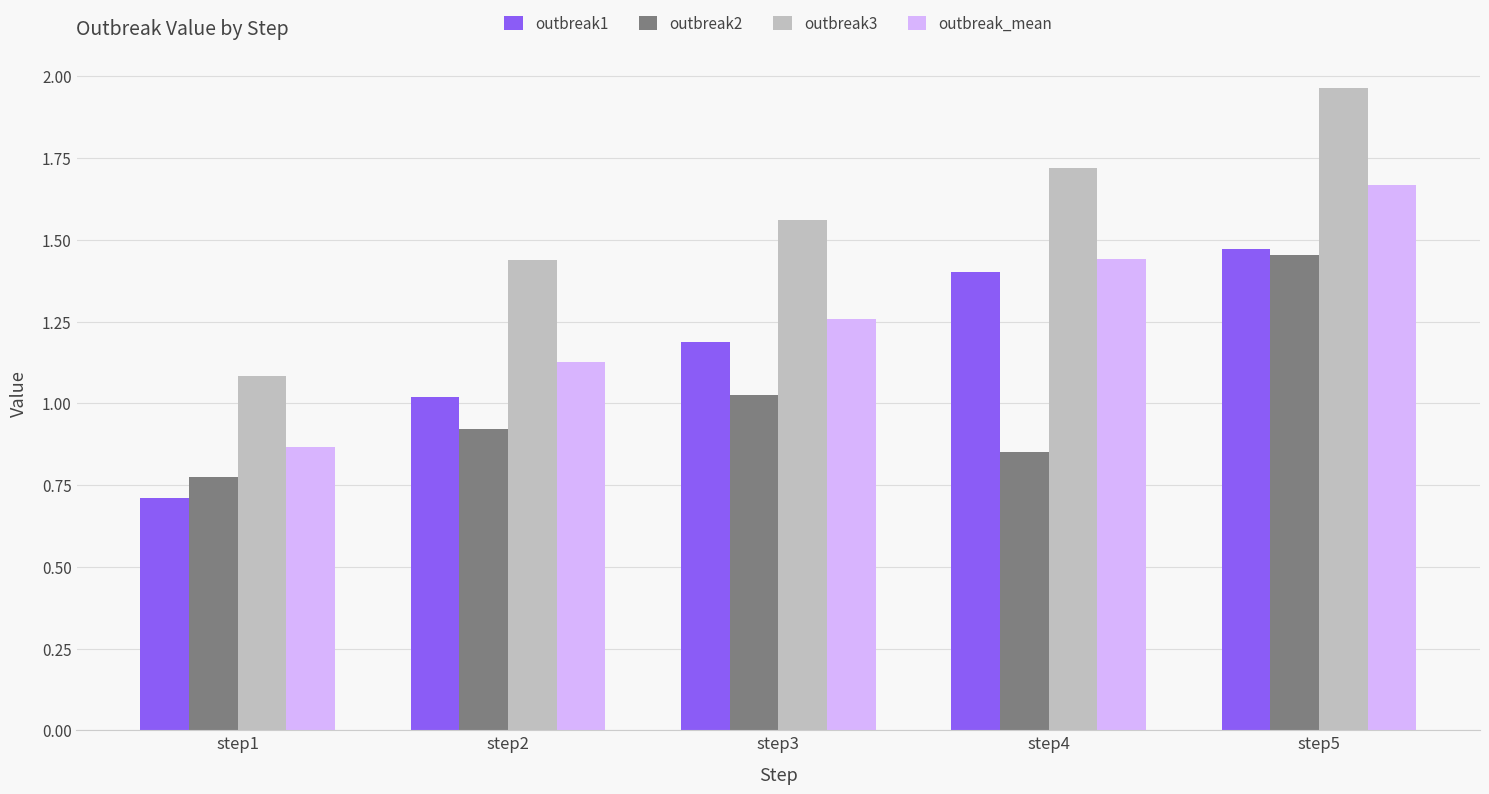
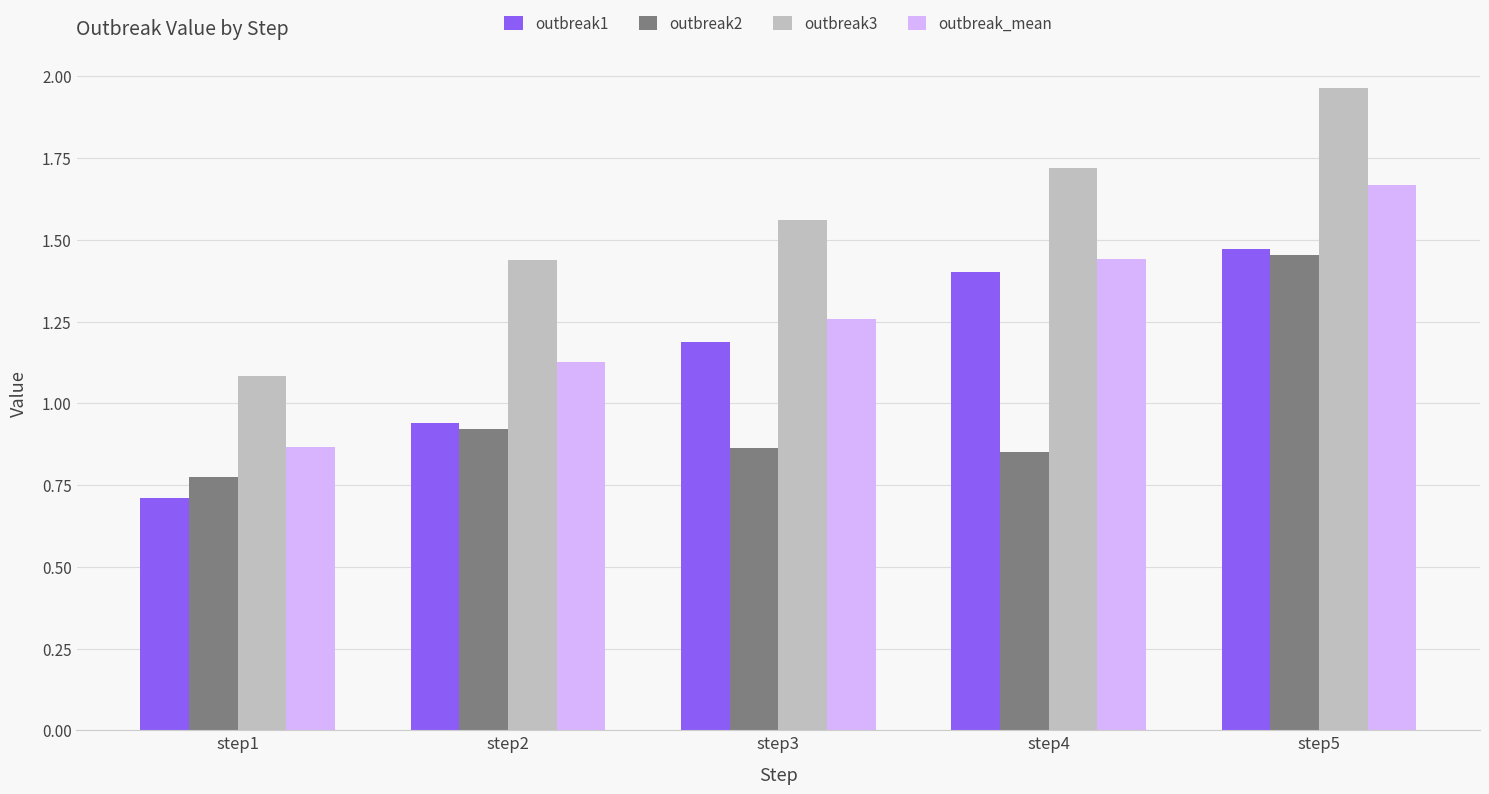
outbreak1, step2: 1.02 -> 0.94
outbreak2, step3: 1.02 -> 0.86
